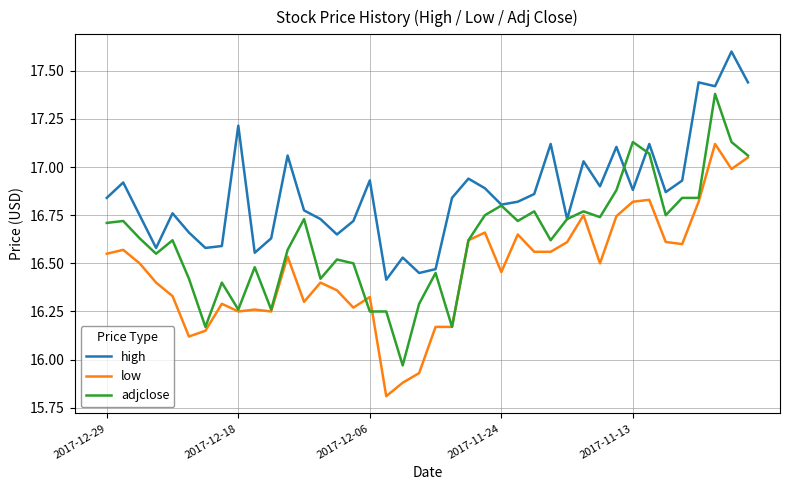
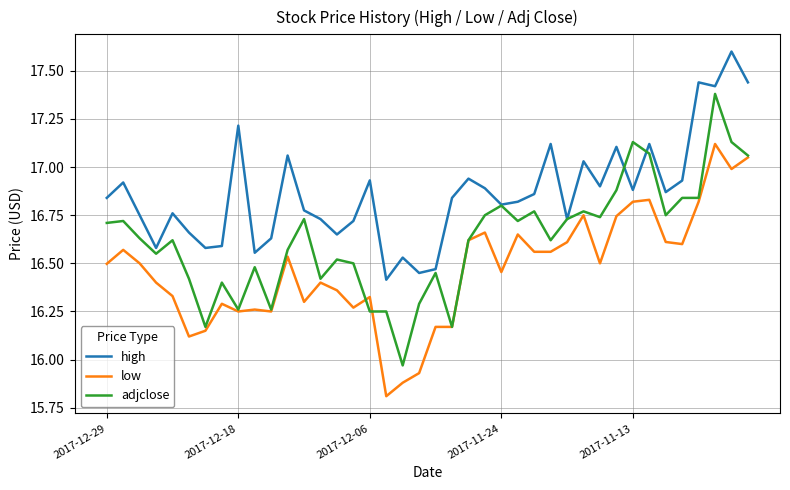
low, 2017-12-29: 16.55 -> 16.50
